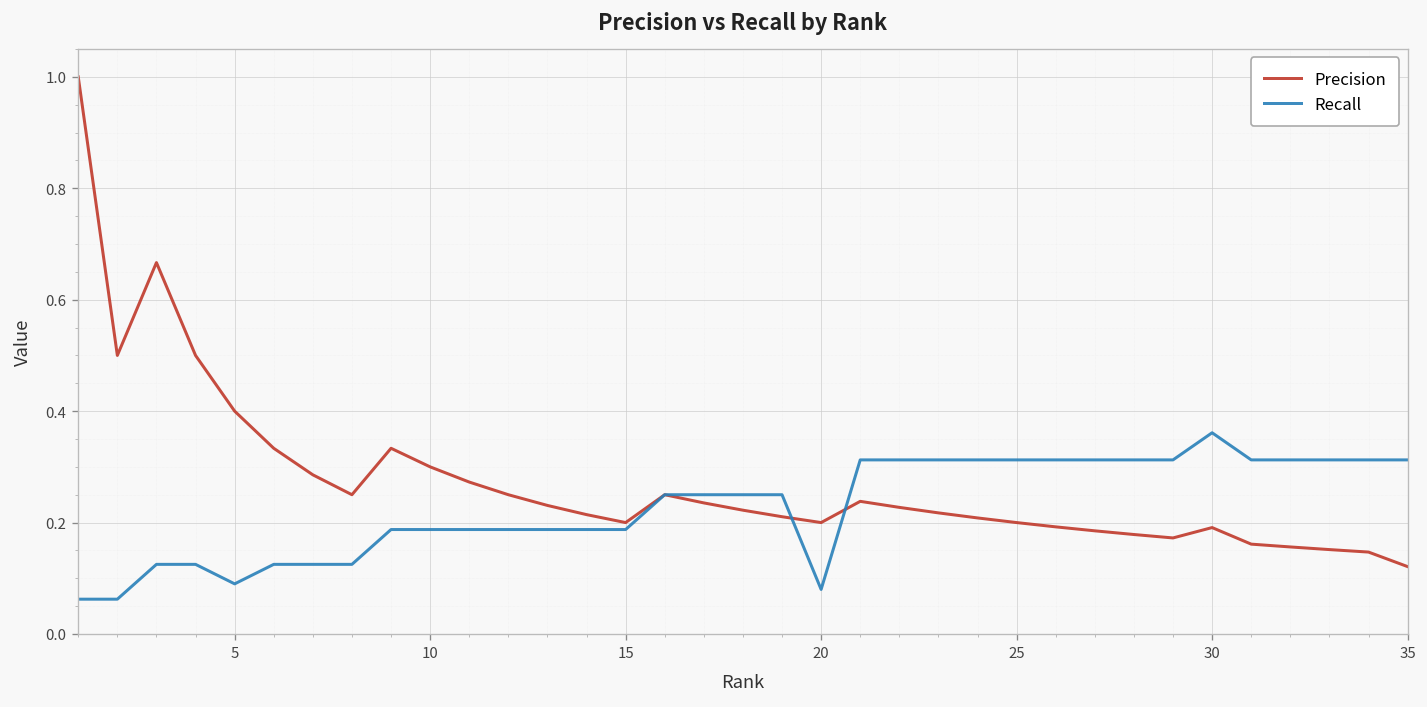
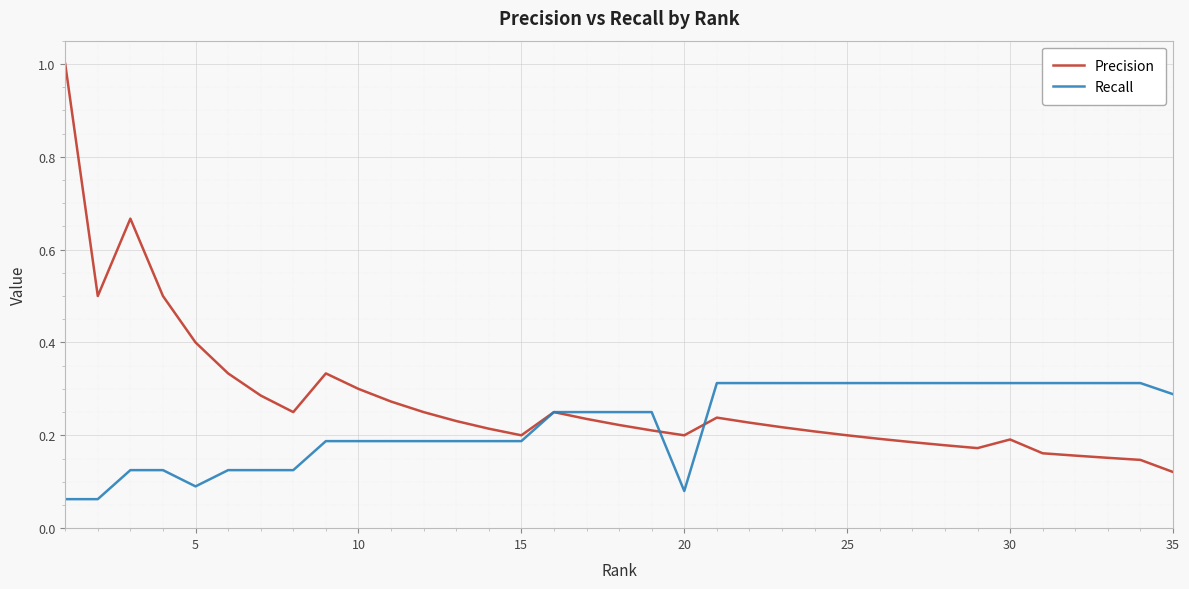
Recall, 30: 0.36 -> 0.31
Recall, 35: 0.31 -> 0.29
